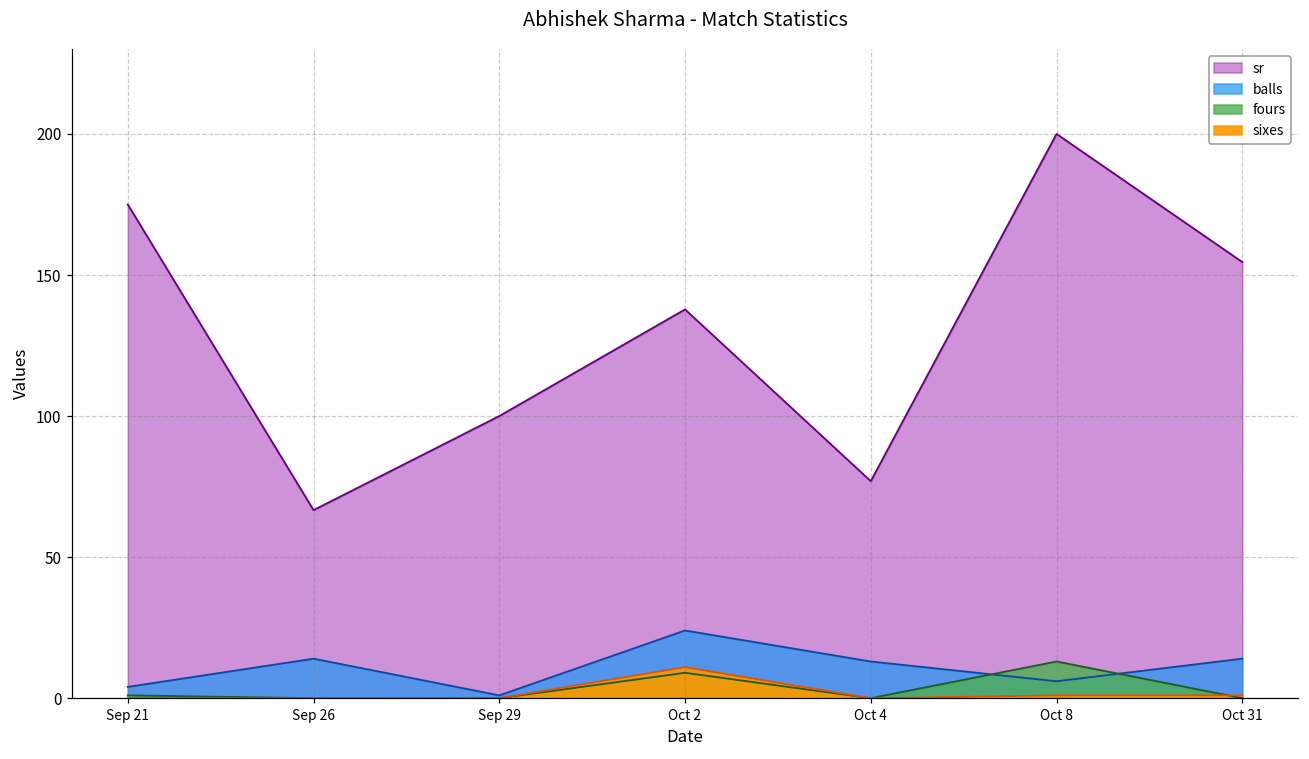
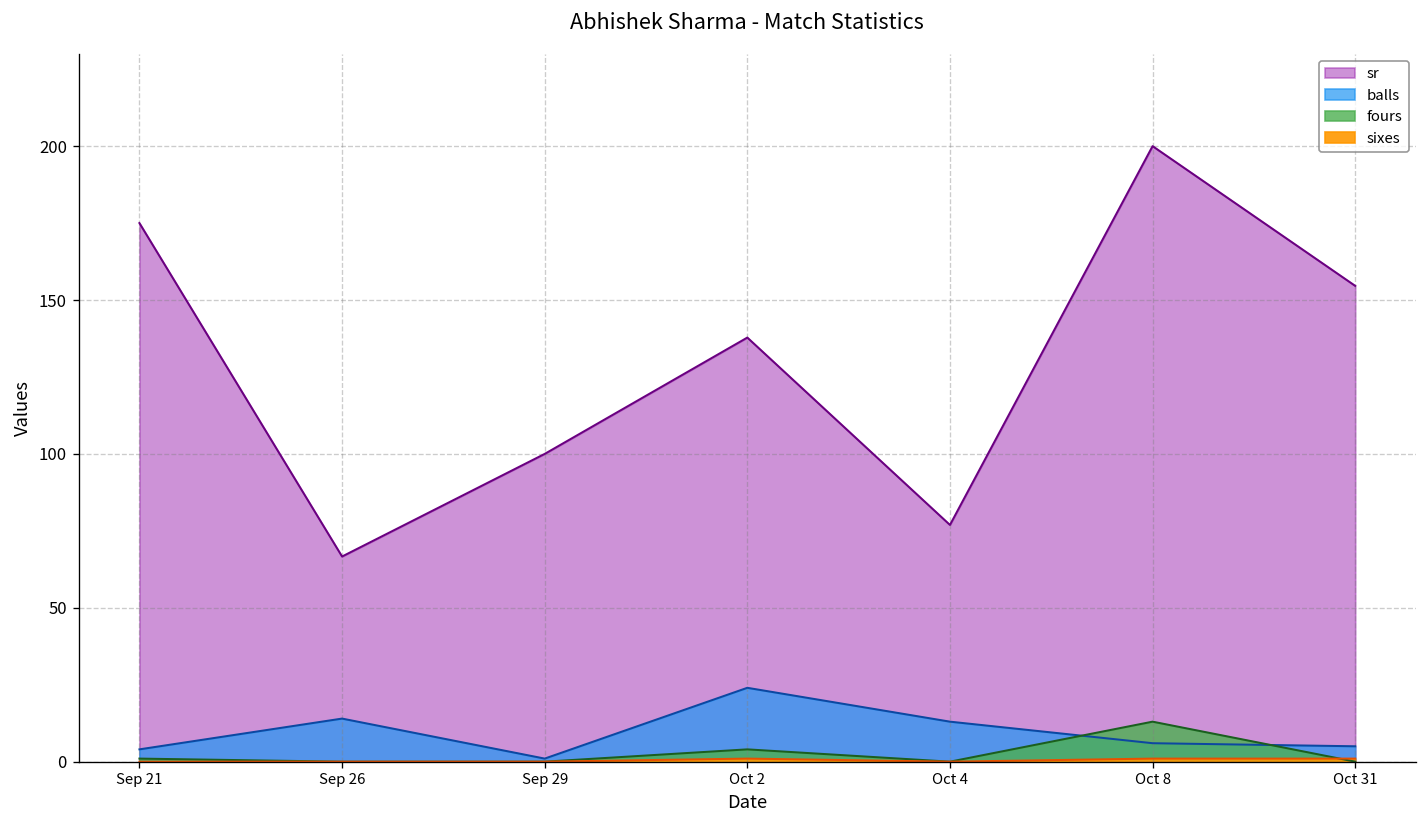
fours, Oct 2: 9 -> 4
sixes, Oct 2: 11 -> 1
balls, Oct 31: 14 -> 5
